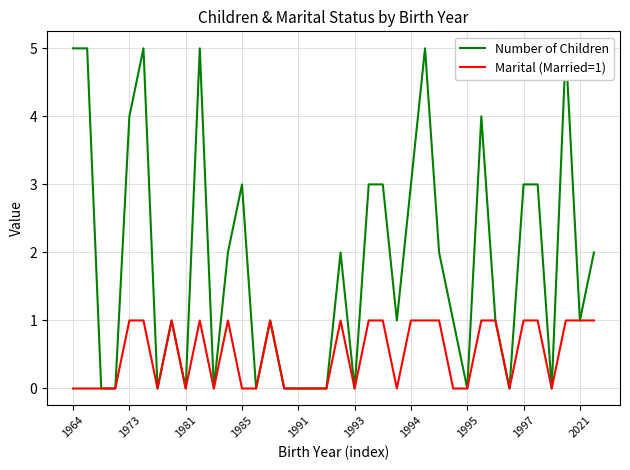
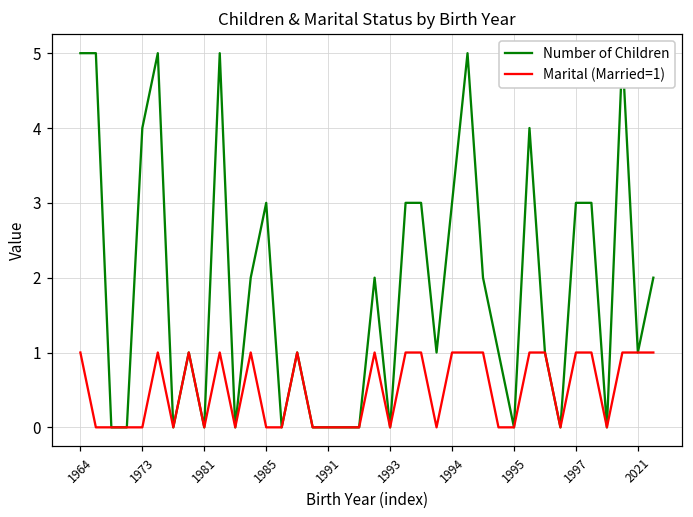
Marital (Married=1), 1964: 0 -> 1
Marital (Married=1), 1973: 1 -> 0
